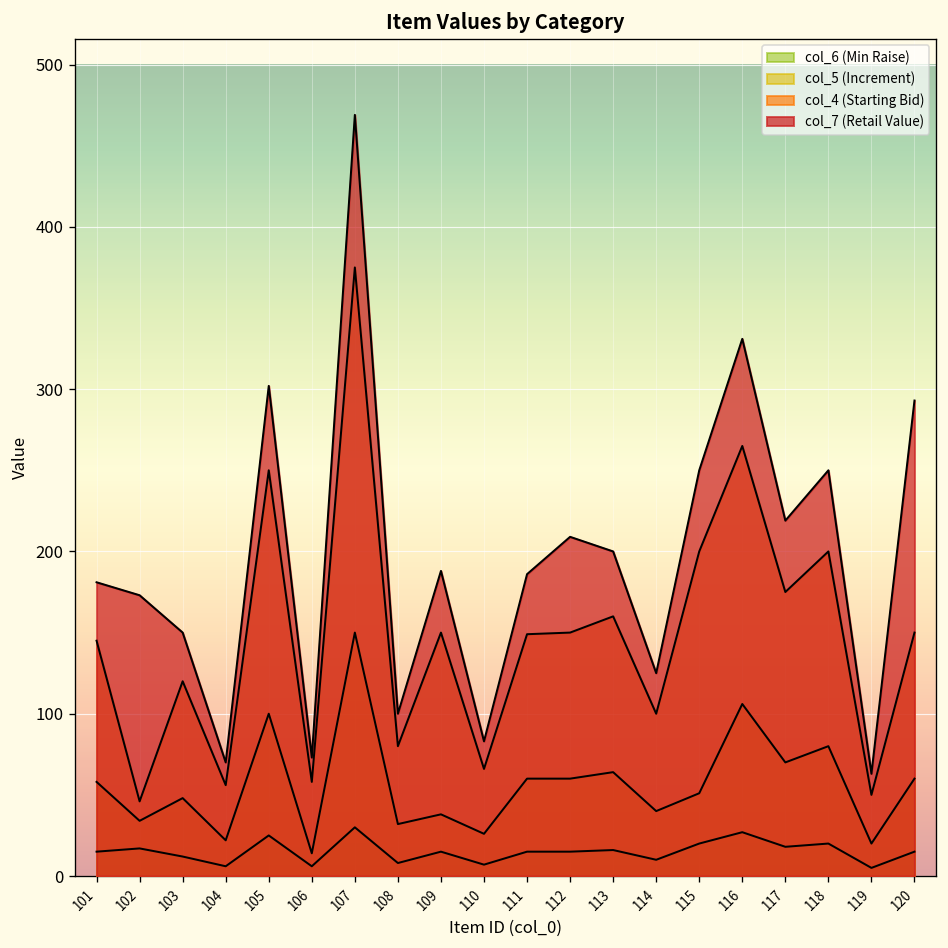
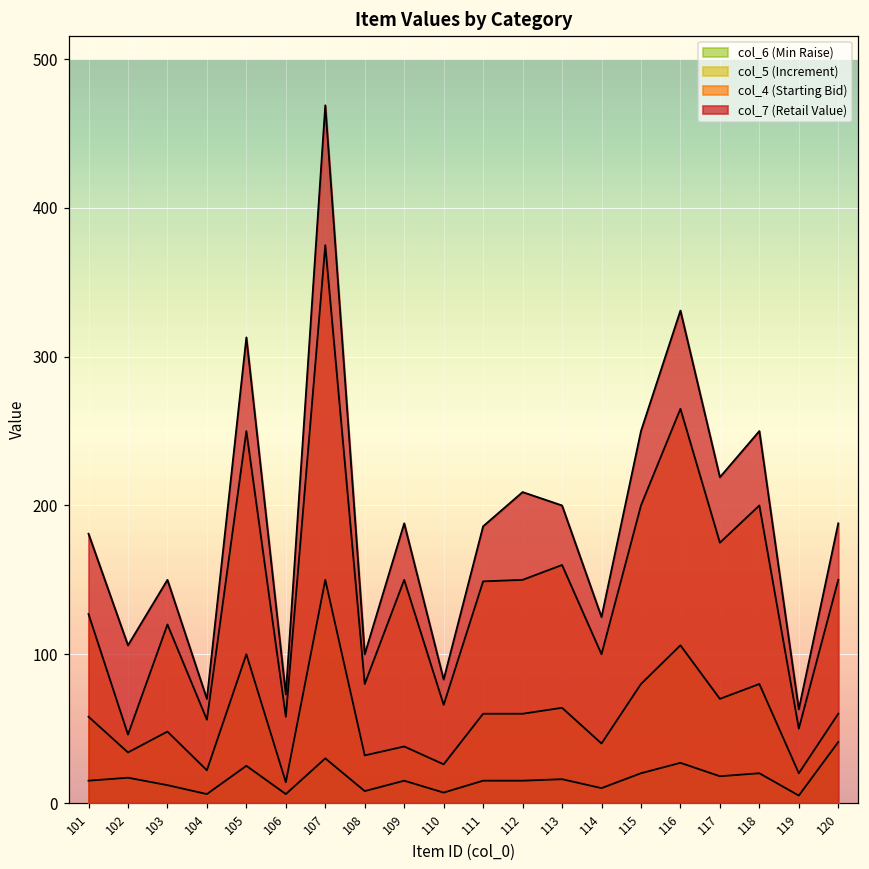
col_4 (Starting Bid), 101: 145 -> 127
col_7 (Retail Value), 102: 173 -> 106
col_7 (Retail Value), 105: 302 -> 313
col_5 (Increment), 115: 51 -> 80
col_6 (Min Raise), 120: 15 -> 41
col_7 (Retail Value), 120: 293 -> 188
